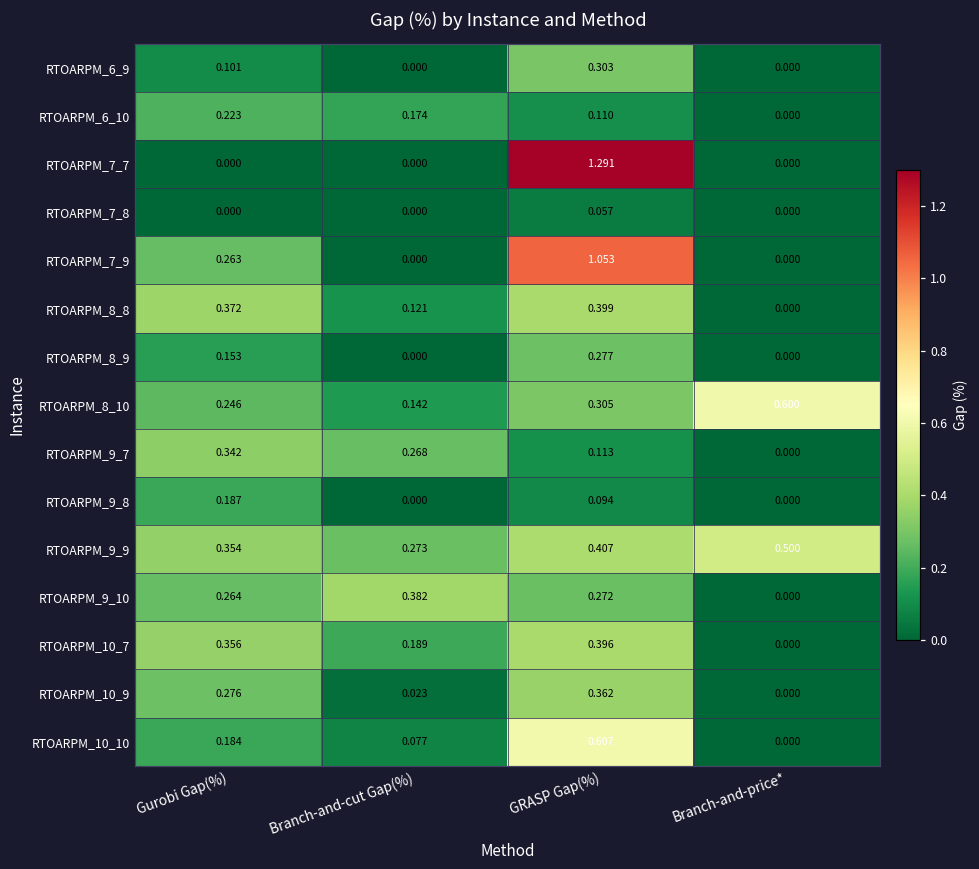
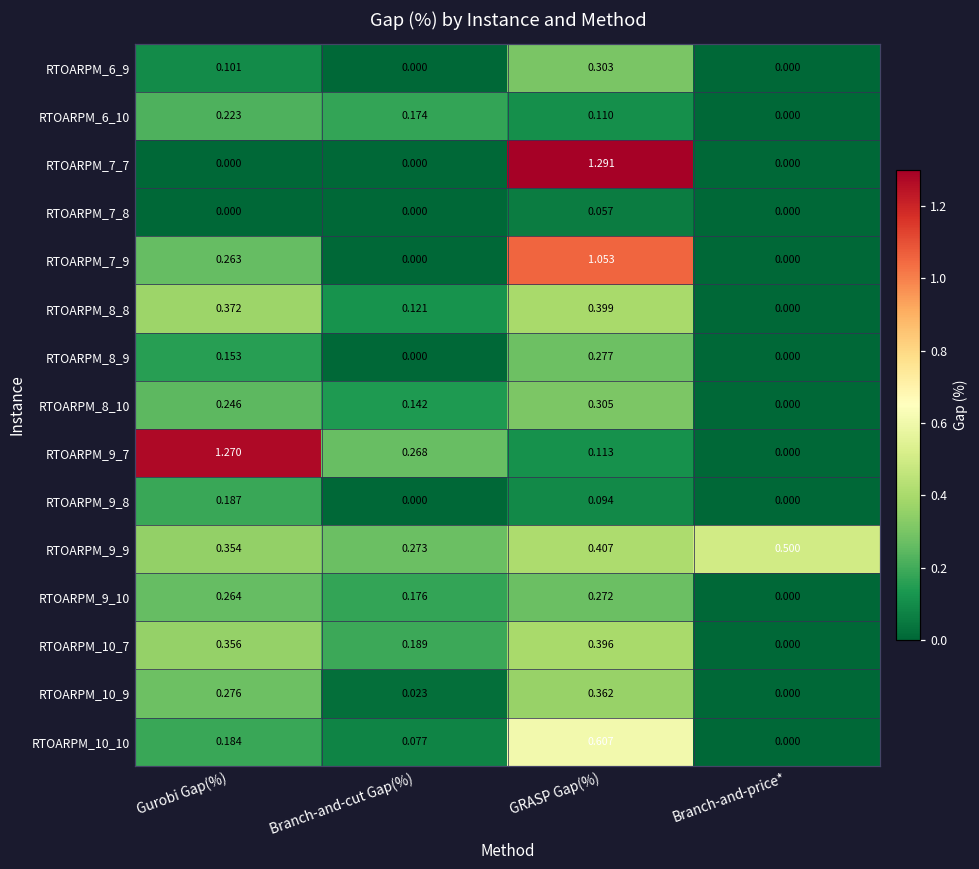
RTOARPM_8_10, Branch-and-price*: 0.600 -> 0.000
RTOARPM_9_7, Gurobi Gap(%): 0.342 -> 1.270
RTOARPM_9_10, Branch-and-cut Gap(%): 0.382 -> 0.176
